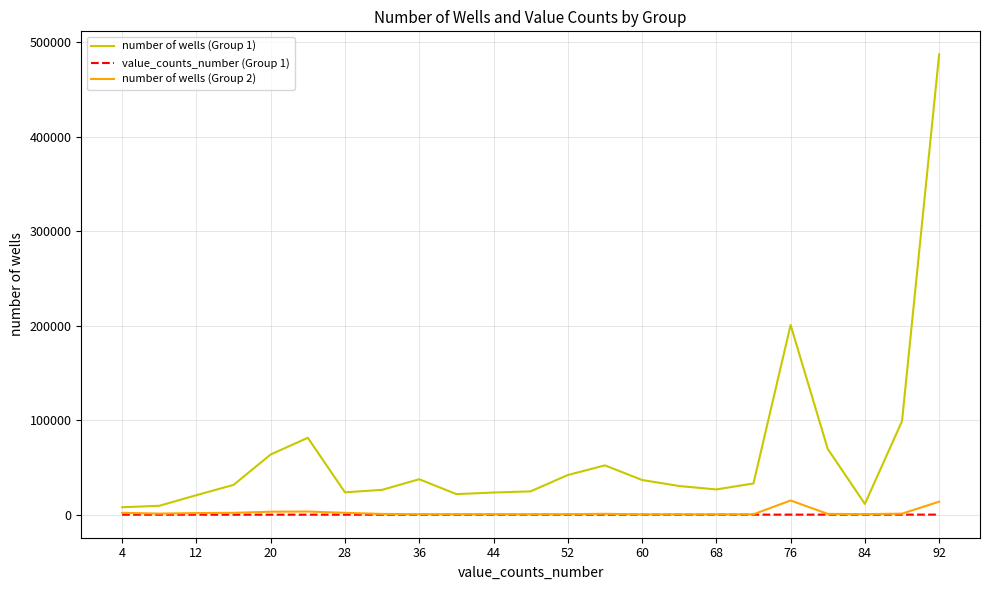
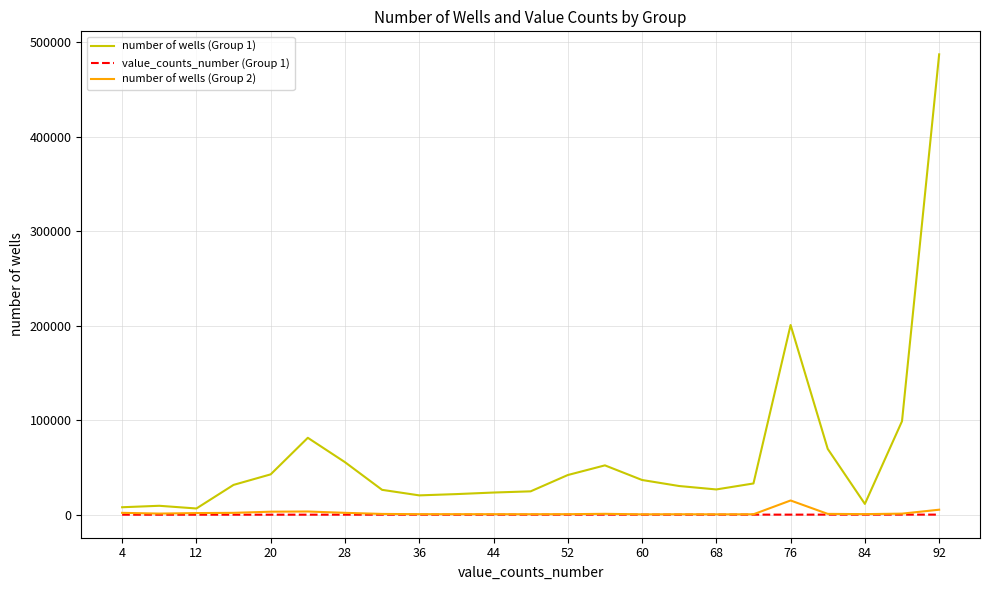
number of wells (Group 1), 12: 20000 -> 10000
number of wells (Group 1), 20: 60000 -> 40000
number of wells (Group 1), 28: 20000 -> 60000
number of wells (Group 1), 36: 40000 -> 20000
number of wells (Group 2), 92: 14000 -> 5000
